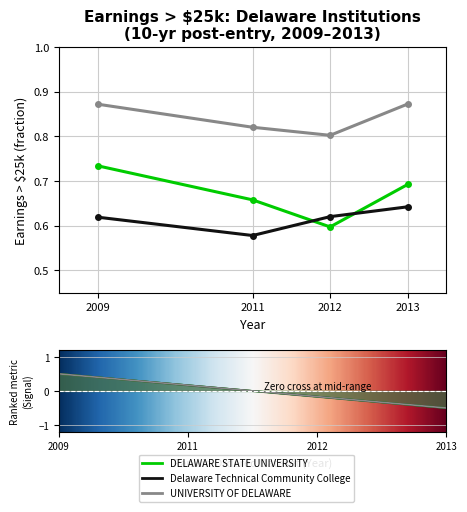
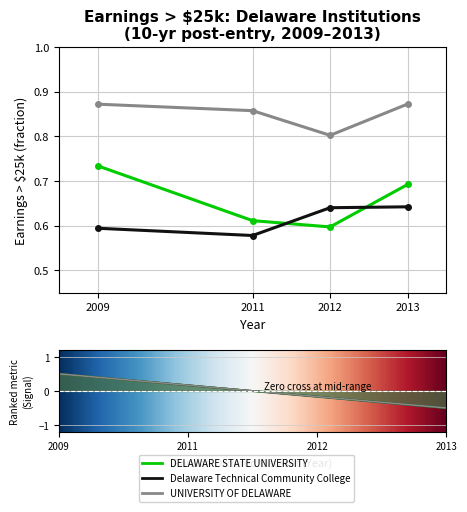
Earnings > $25k: Delaware Institutions (10-yr post-entry, 2009–2013), Delaware Technical Community College, 2009: 0.62 -> 0.59
Earnings > $25k: Delaware Institutions (10-yr post-entry, 2009–2013), DELAWARE STATE UNIVERSITY, 2011: 0.66 -> 0.61
Earnings > $25k: Delaware Institutions (10-yr post-entry, 2009–2013), UNIVERSITY OF DELAWARE, 2011: 0.82 -> 0.86
Earnings > $25k: Delaware Institutions (10-yr post-entry, 2009–2013), Delaware Technical Community College, 2012: 0.62 -> 0.64
